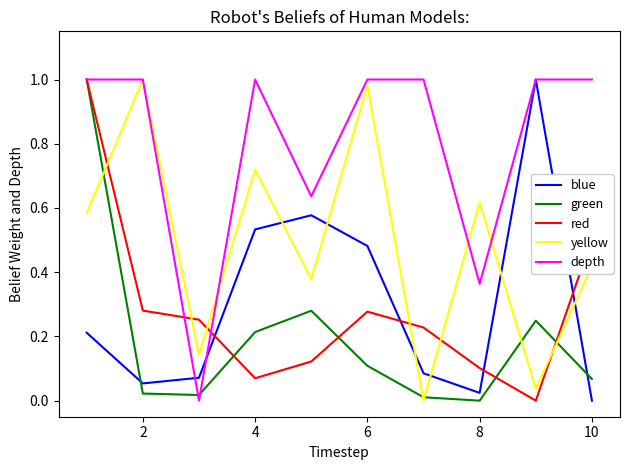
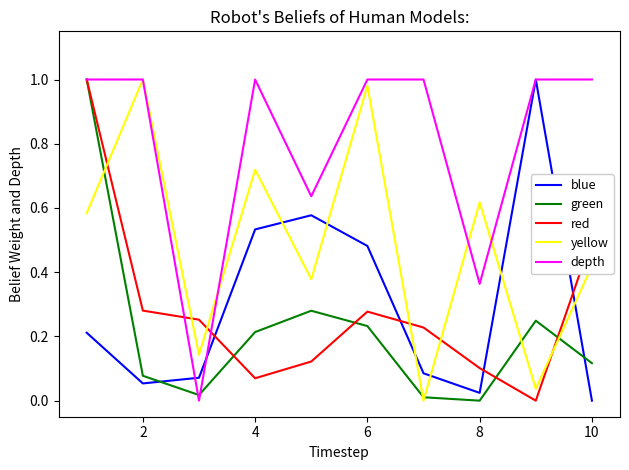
green, 2: 0.02 -> 0.08
green, 6: 0.11 -> 0.23
green, 10: 0.07 -> 0.12
